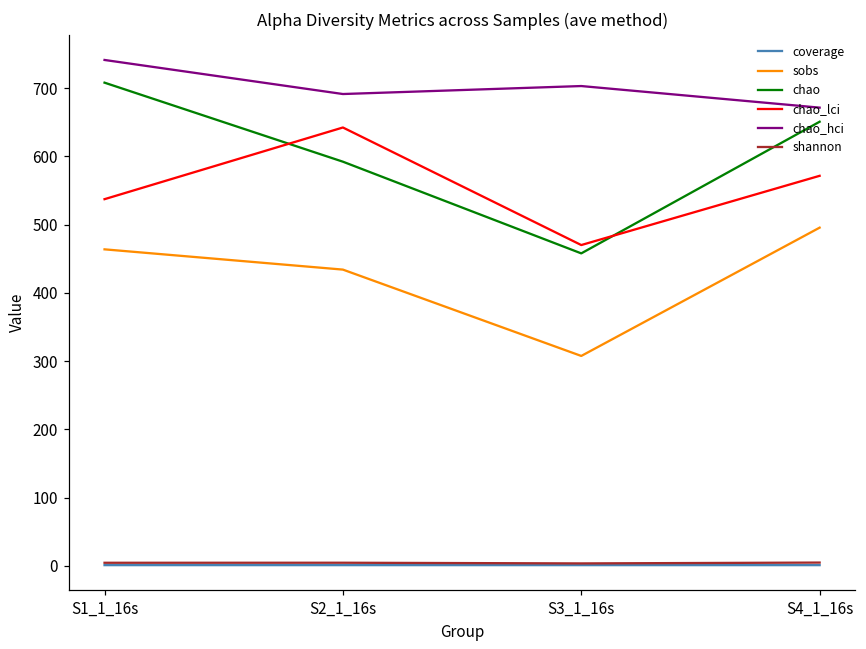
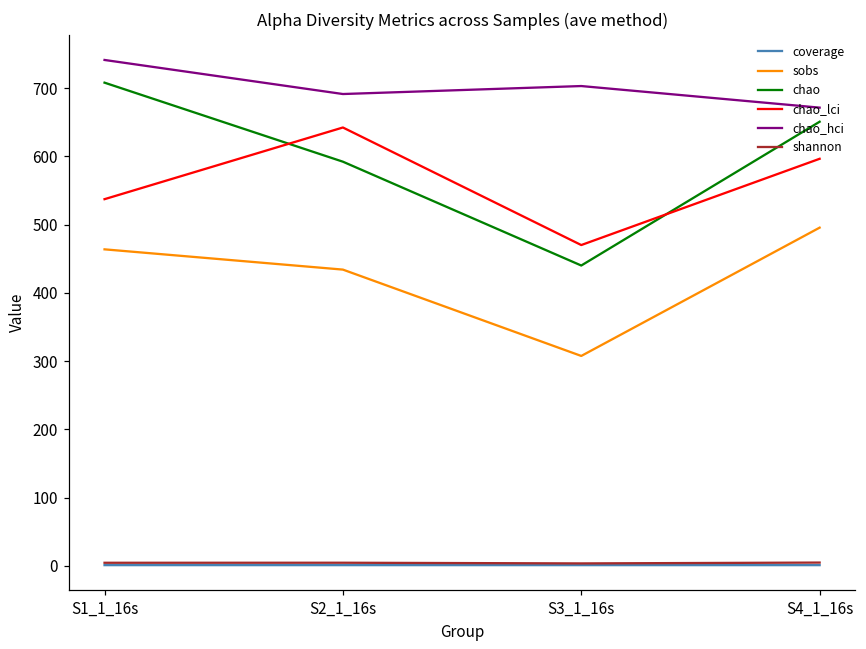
chao, S3_1_16s: 460 -> 440
chao_lci, S4_1_16s: 570 -> 600
